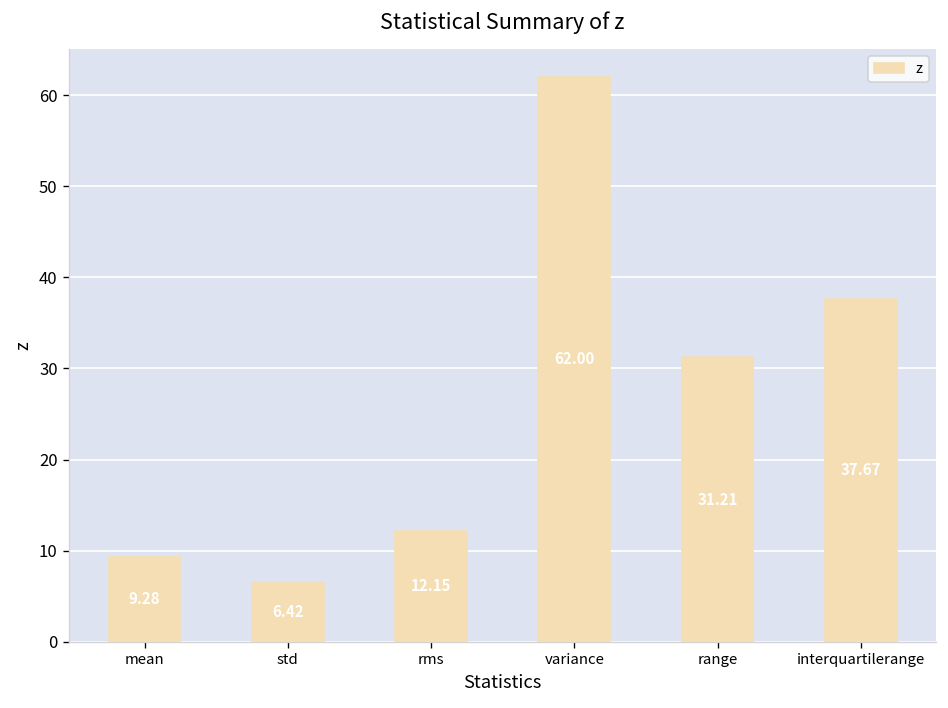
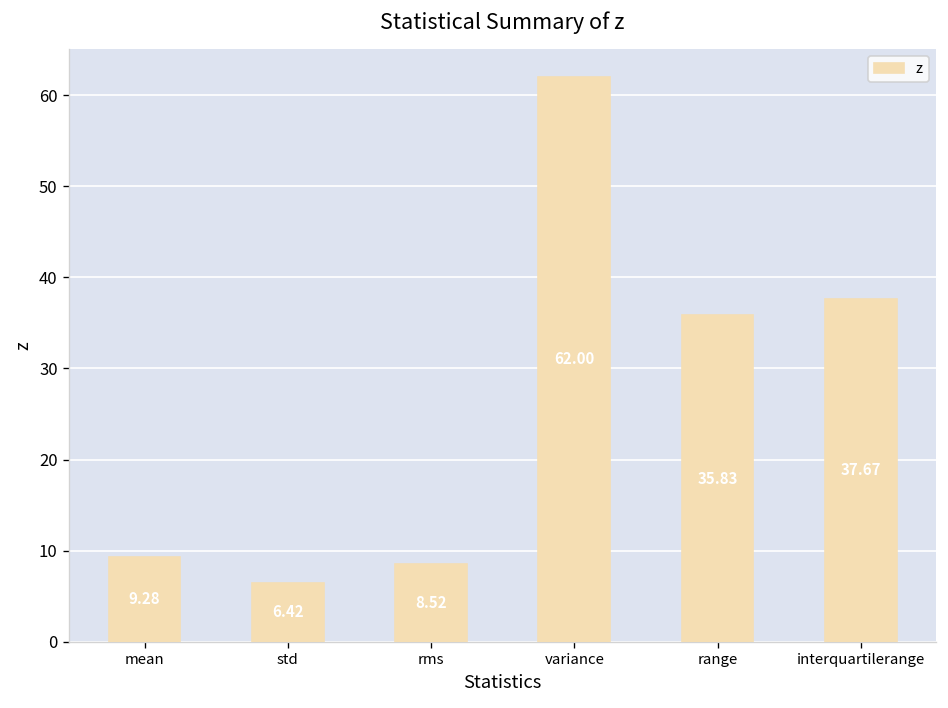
rms: 12.15 -> 8.52
range: 31.21 -> 35.83
